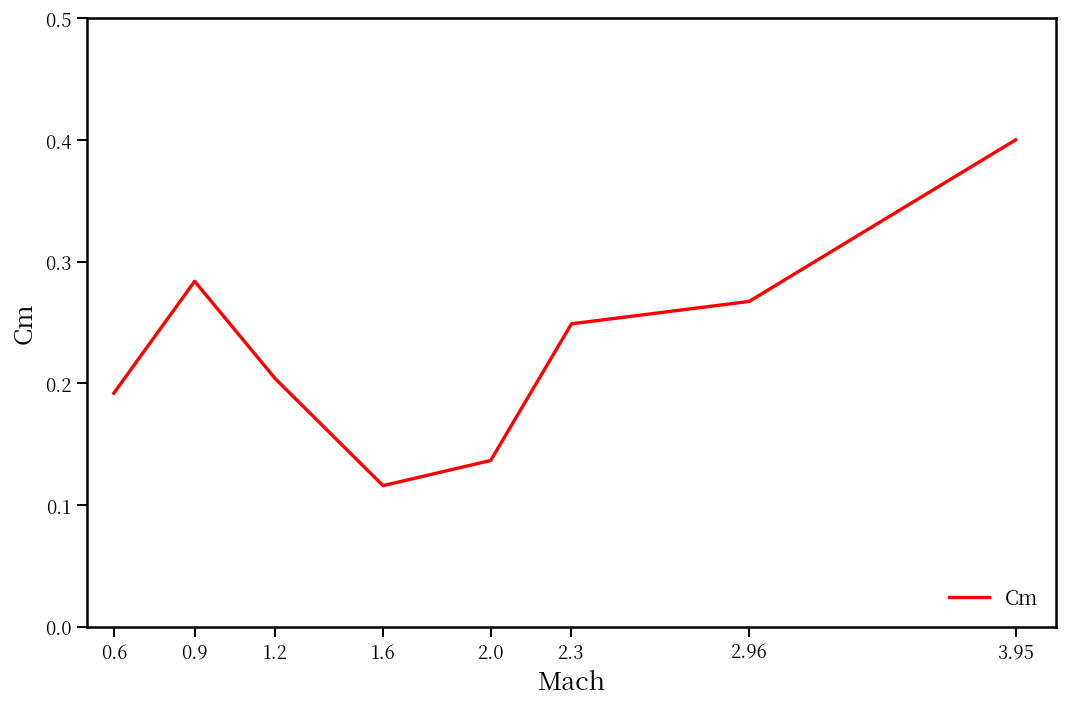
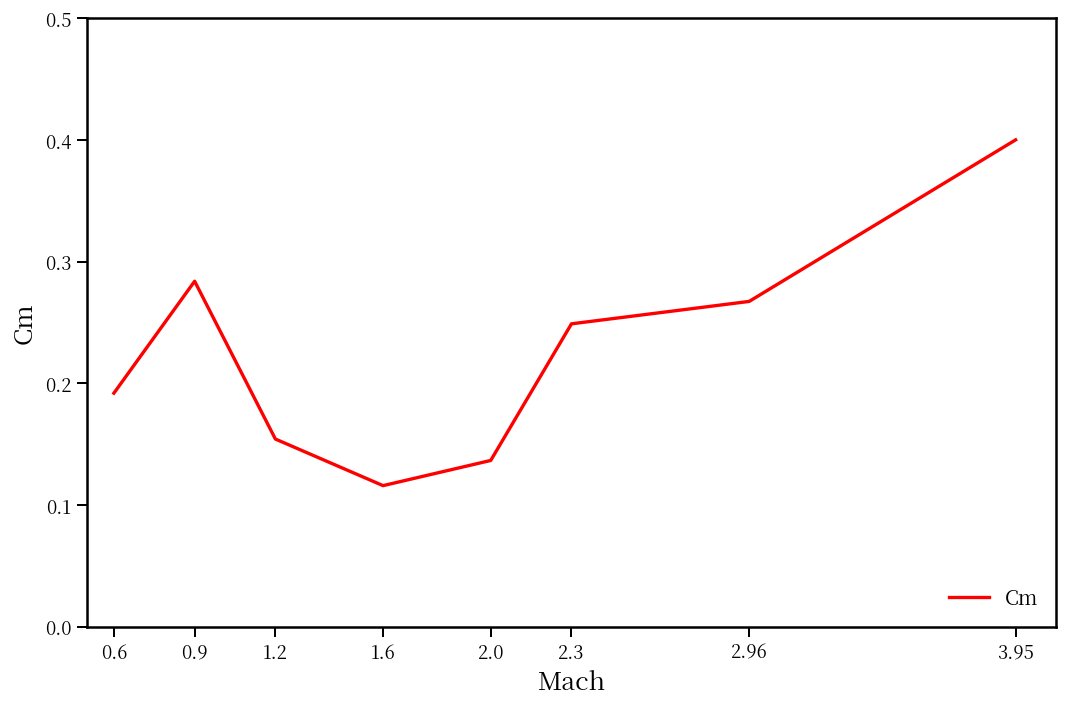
1.2: 0.204 -> 0.154
